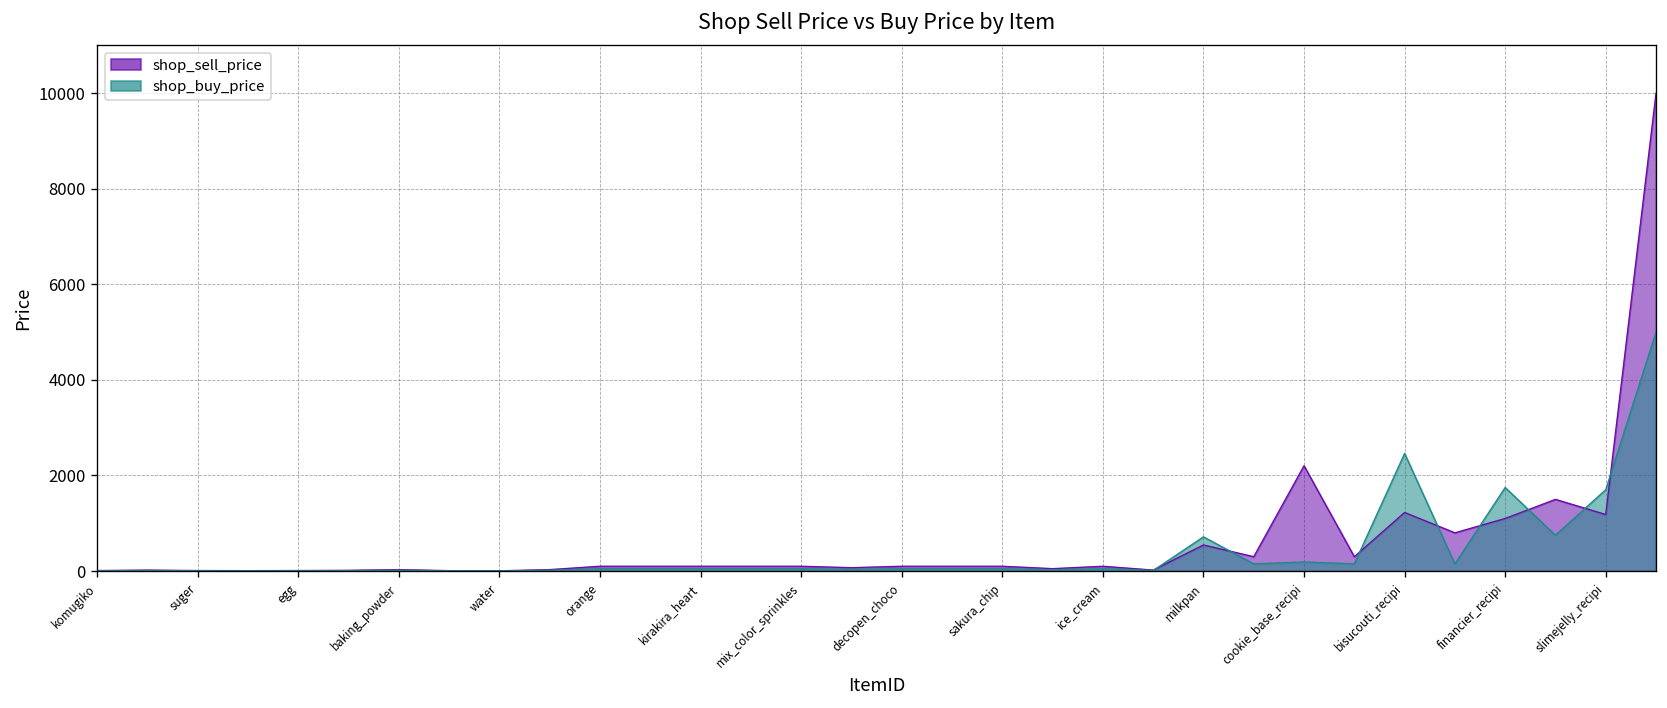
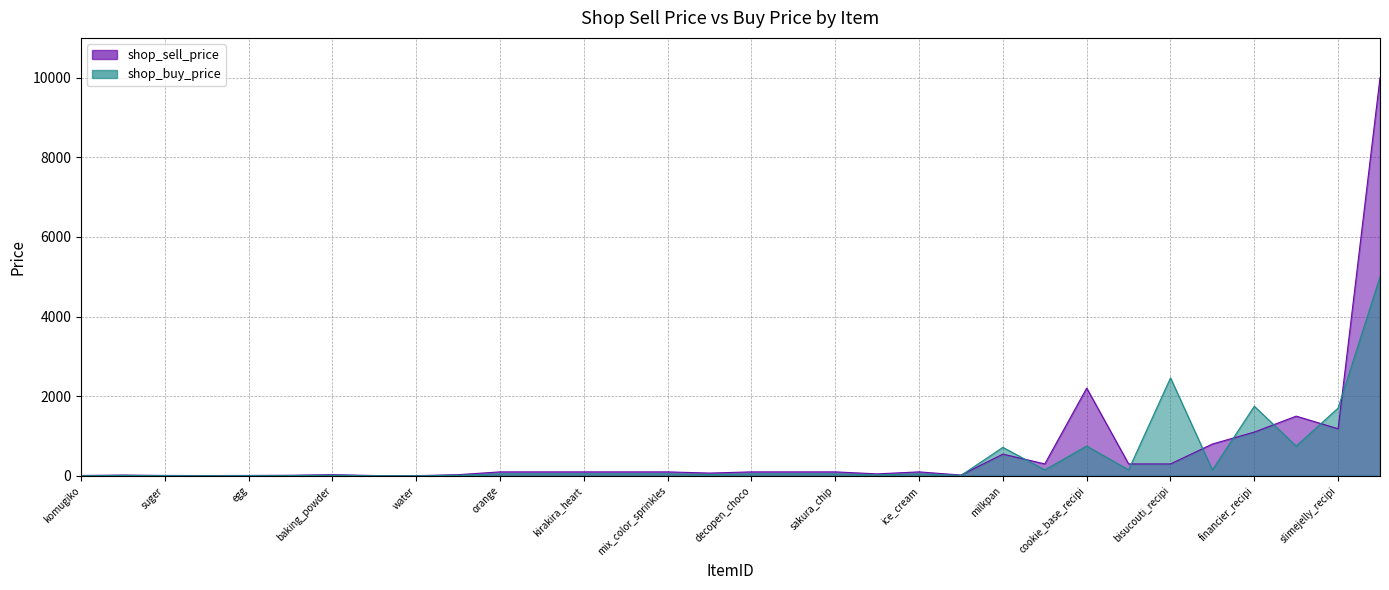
shop_buy_price, cookie_base_recipi: 200 -> 800
shop_sell_price, bisucouti_recipi: 1200 -> 300
